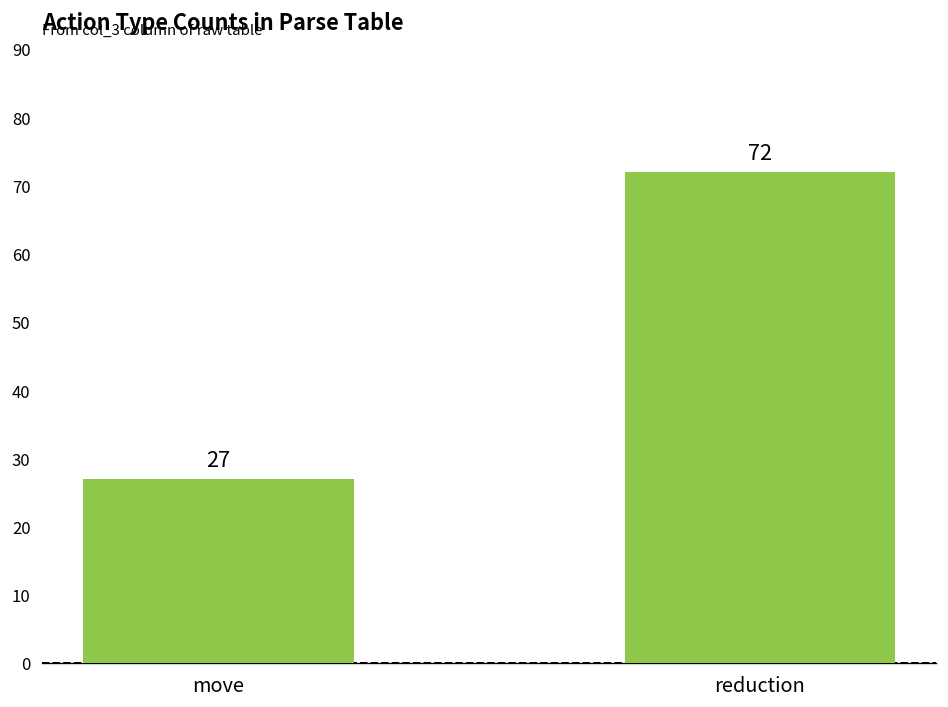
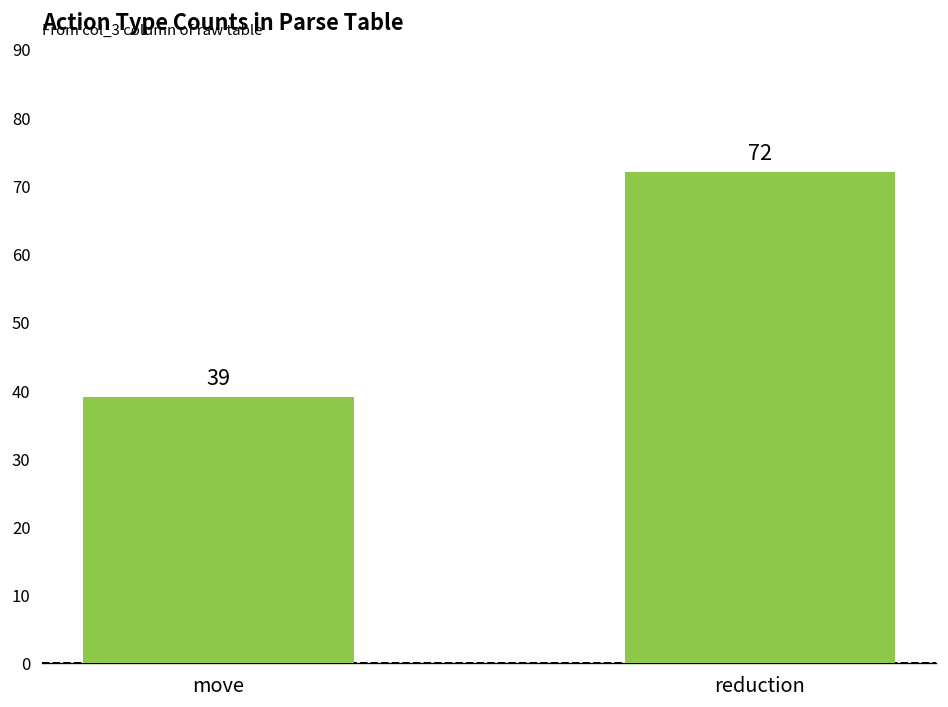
move: 27 -> 39
